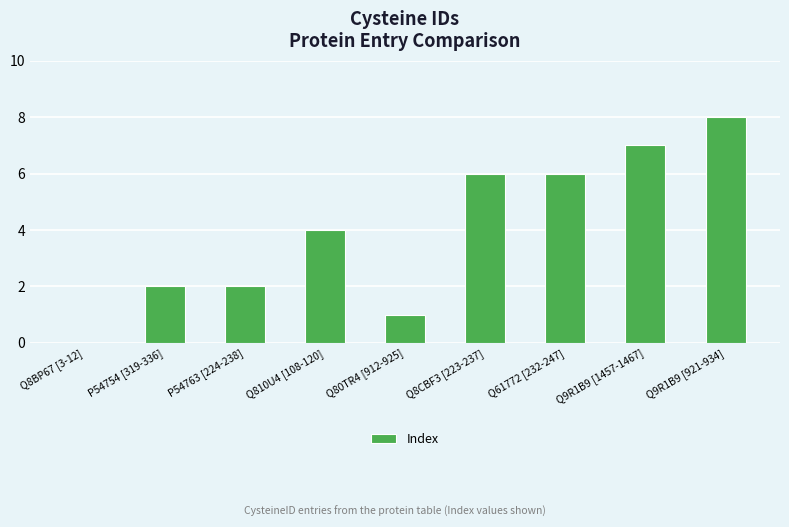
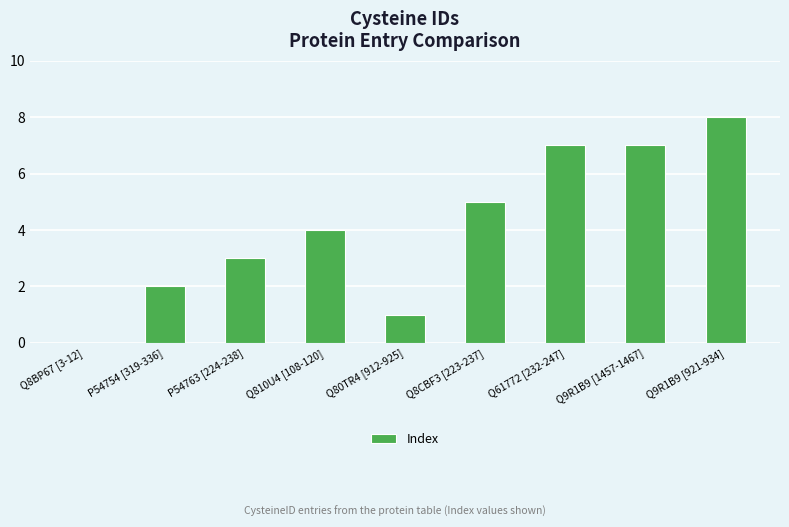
P54763 [224-238]: 2 -> 3
Q8CBF3 [223-237]: 6 -> 5
Q61772 [232-247]: 6 -> 7
